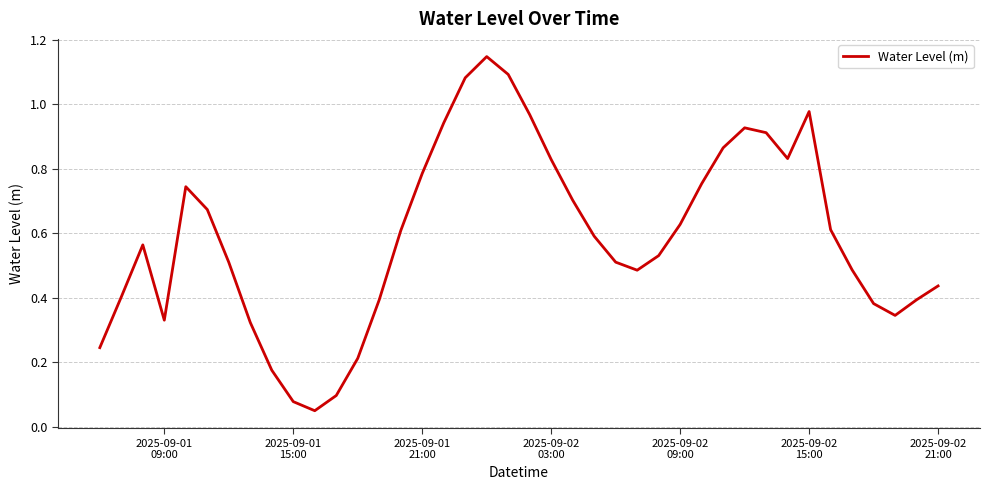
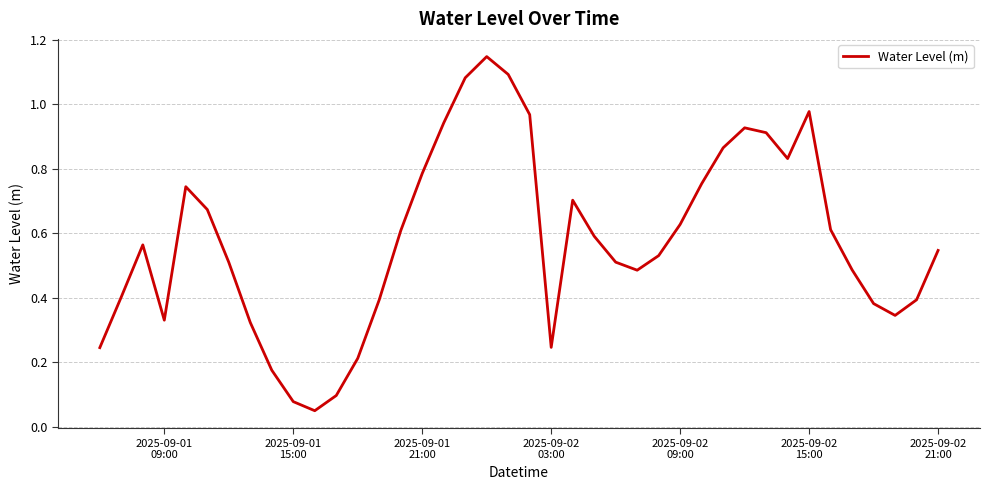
2025-09-02 03:00: 0.83 -> 0.25
2025-09-02 21:00: 0.44 -> 0.55
